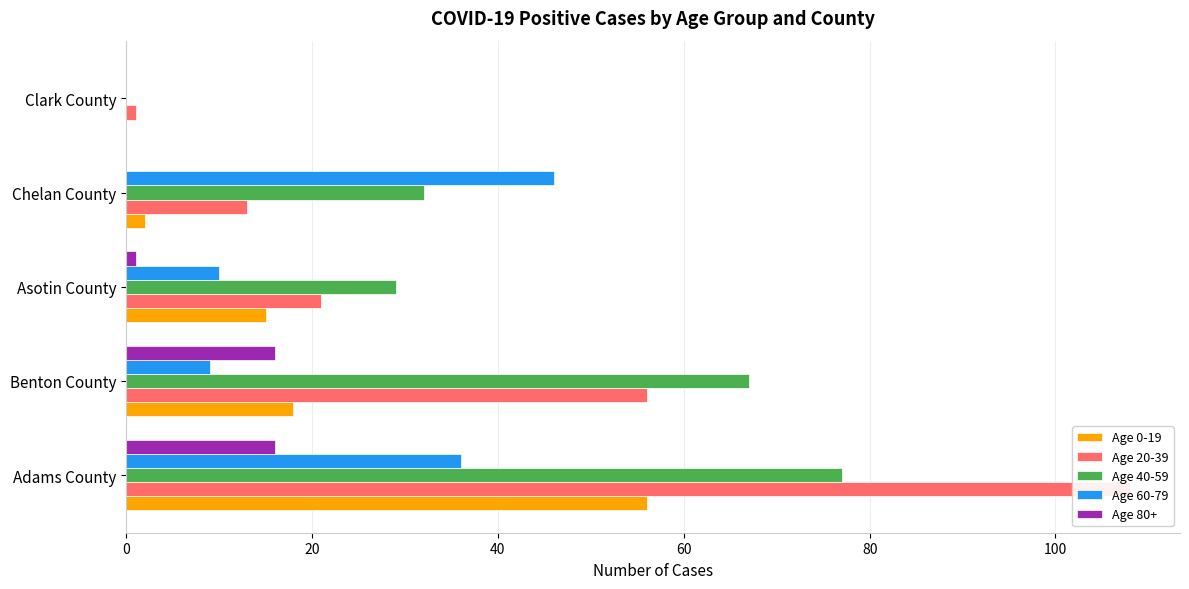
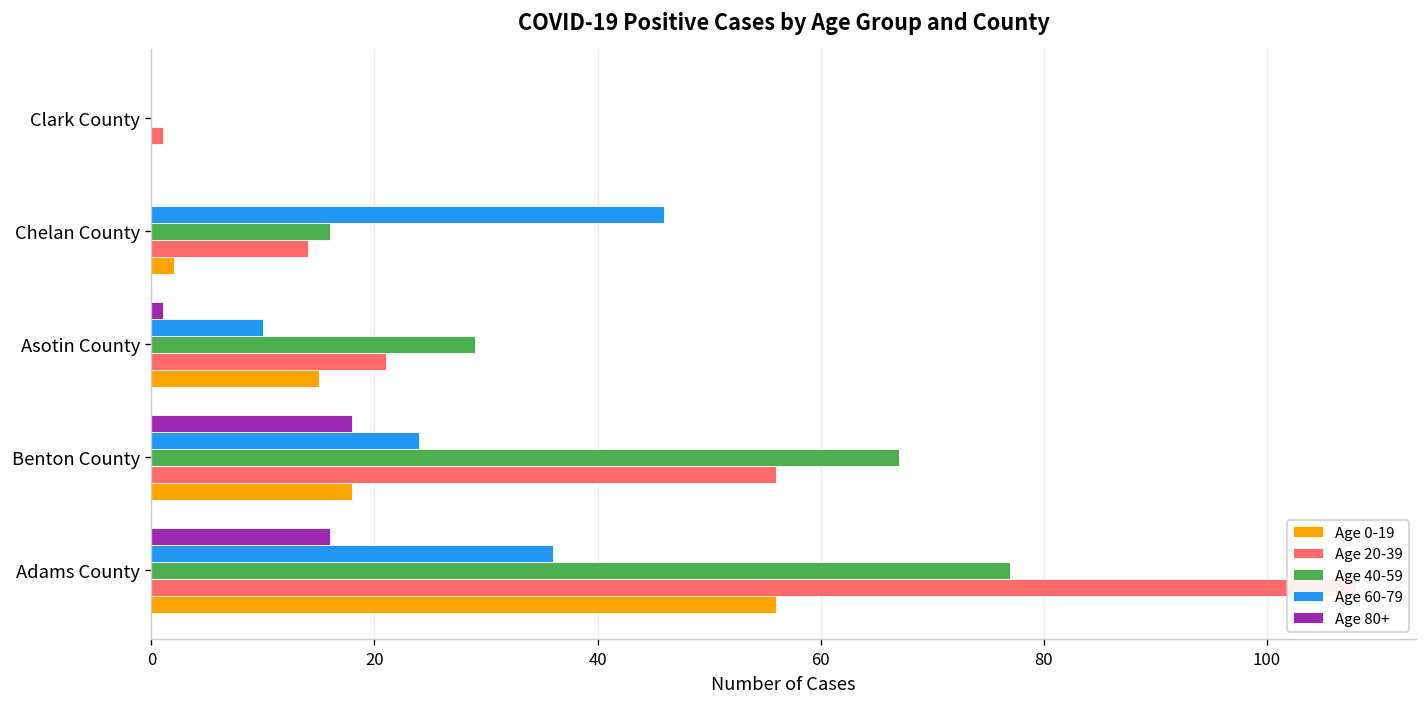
Age 40-59, Chelan County: 32 -> 16
Age 20-39, Chelan County: 13 -> 14
Age 80+, Benton County: 16 -> 18
Age 60-79, Benton County: 9 -> 24
